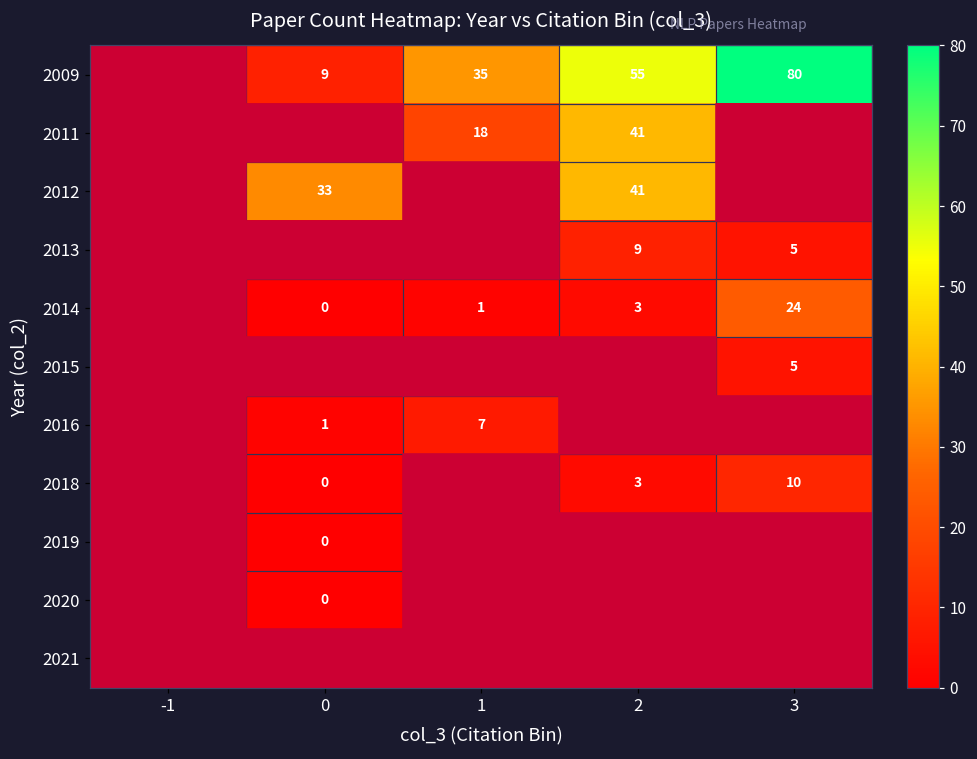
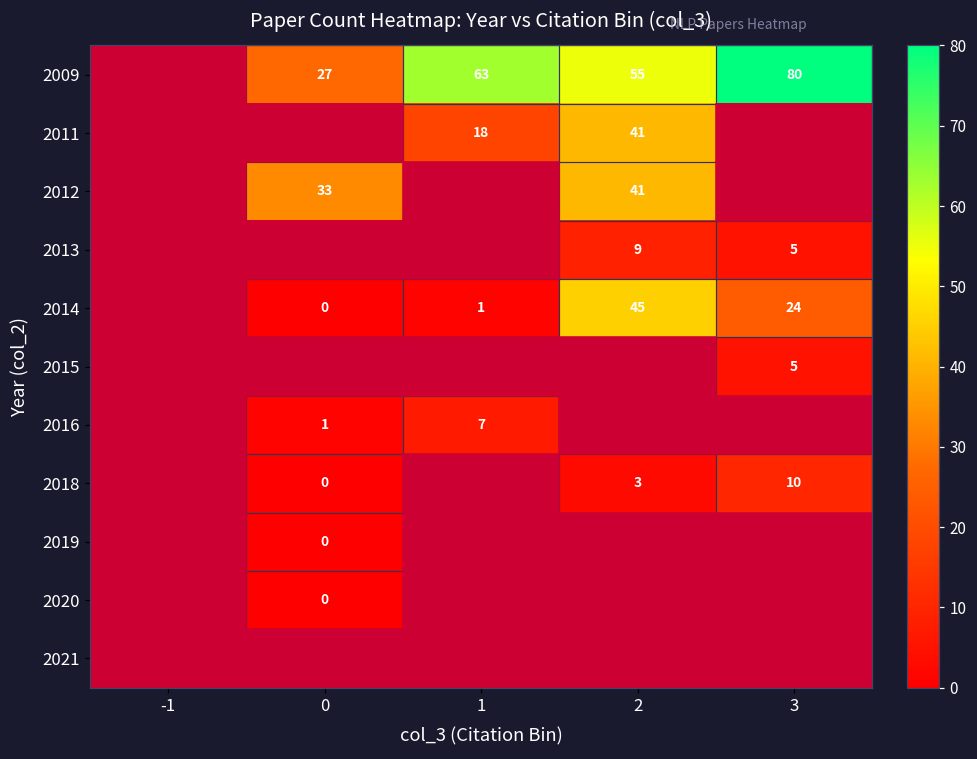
2009, 0: 9 -> 27
2009, 1: 35 -> 63
2014, 2: 3 -> 45
